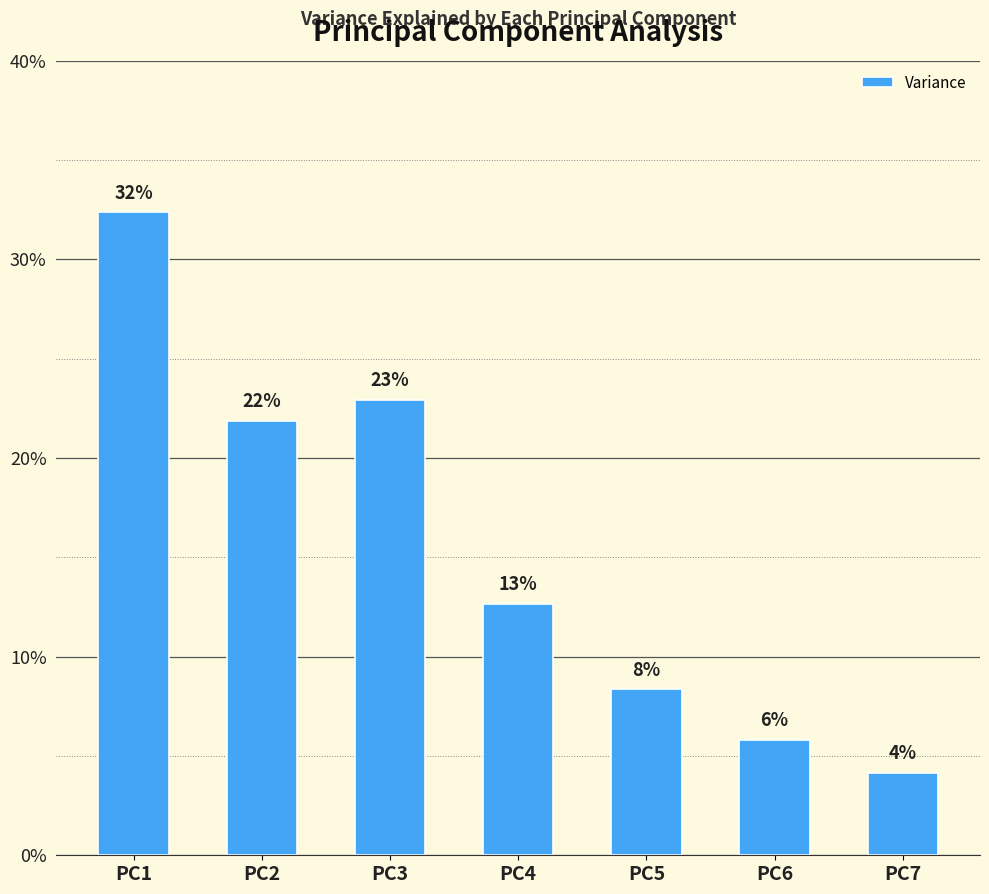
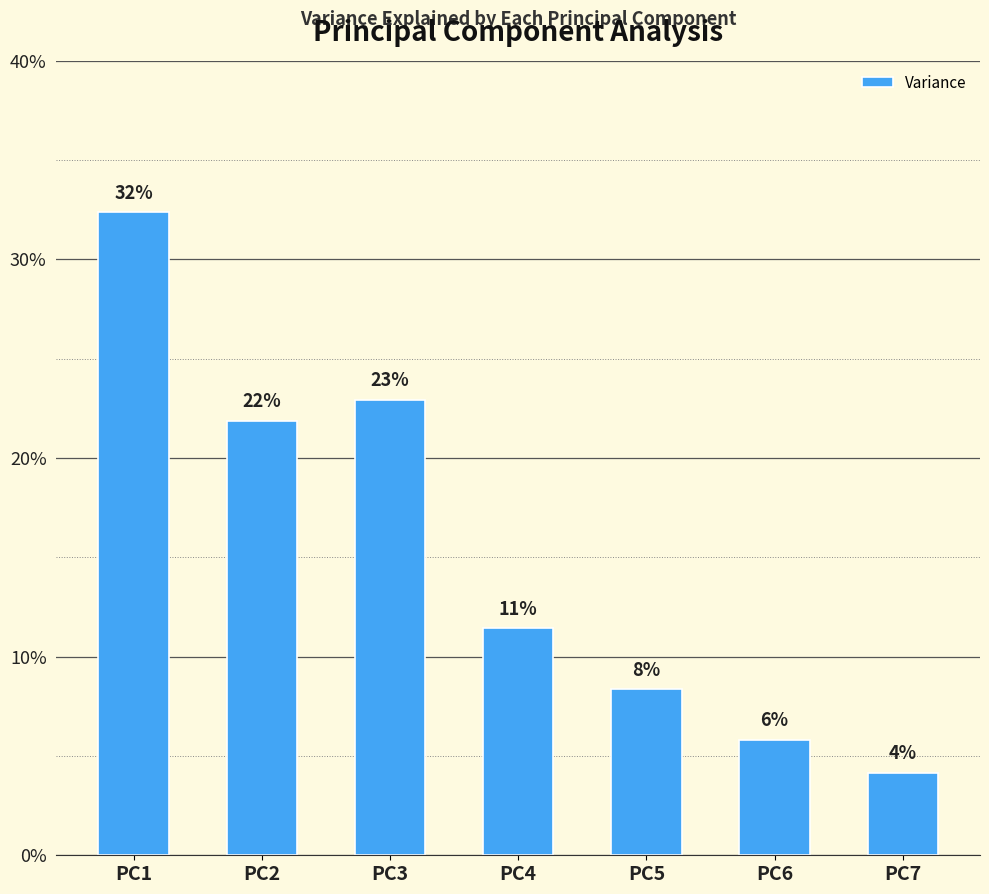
PC4: 13% -> 11%
